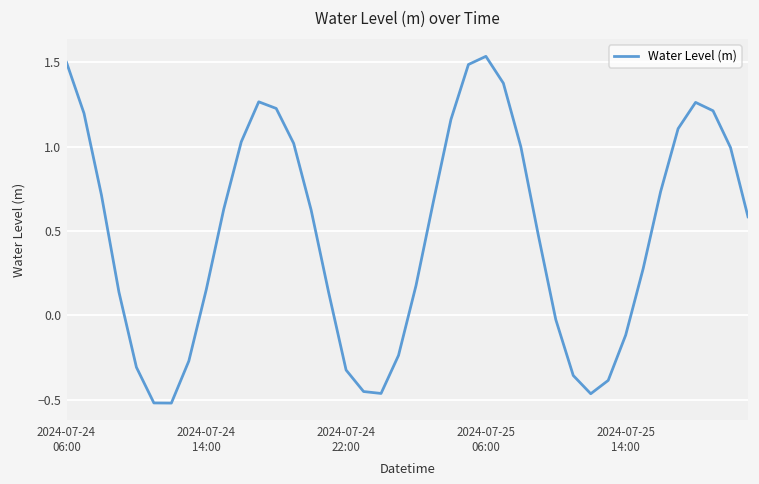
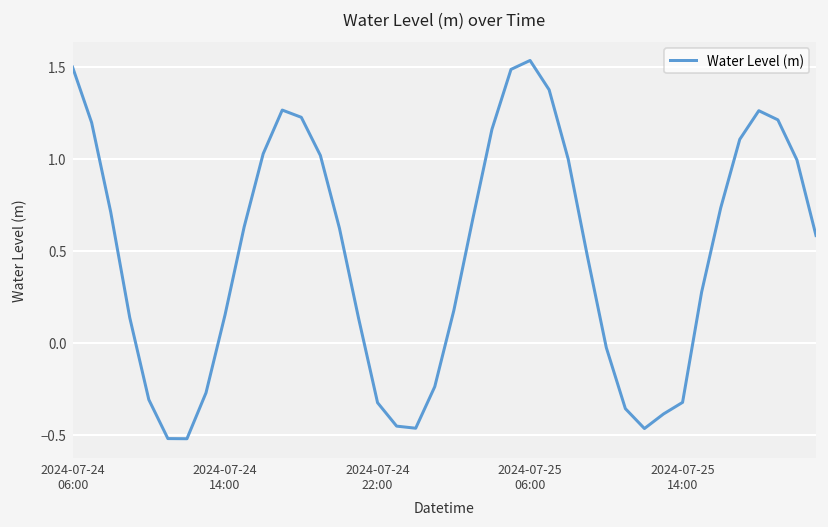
2024-07-25 14:00: -0.12 -> -0.32
